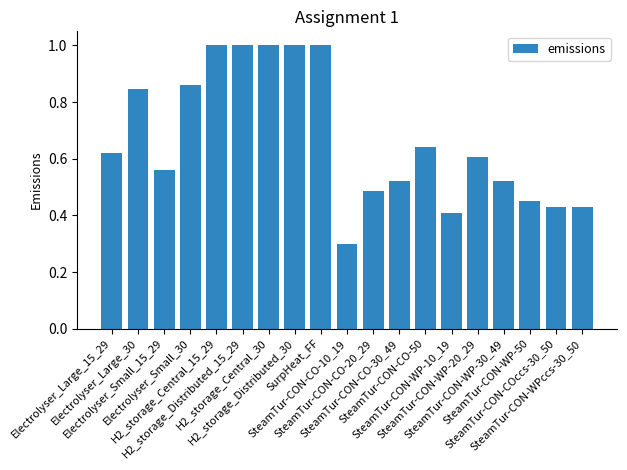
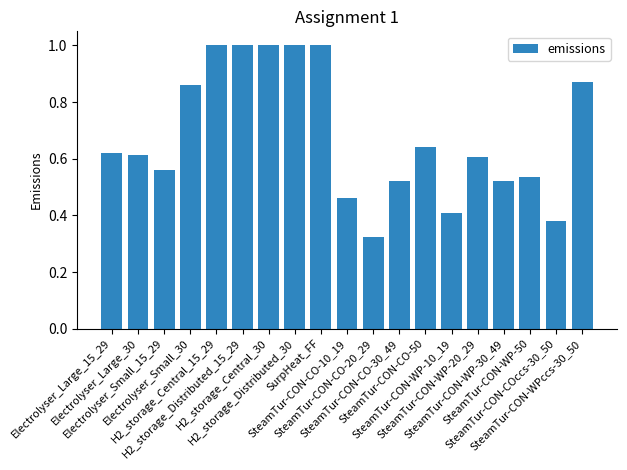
Electrolyser_Large_30: 0.85 -> 0.62
SteamTur-CON-CO-10_19: 0.30 -> 0.46
SteamTur-CON-CO-20_29: 0.49 -> 0.32
SteamTur-CON-WP-50: 0.45 -> 0.54
SteamTur-CON-COccs-30_50: 0.43 -> 0.38
SteamTur-CON-WPccs-30_50: 0.43 -> 0.87
